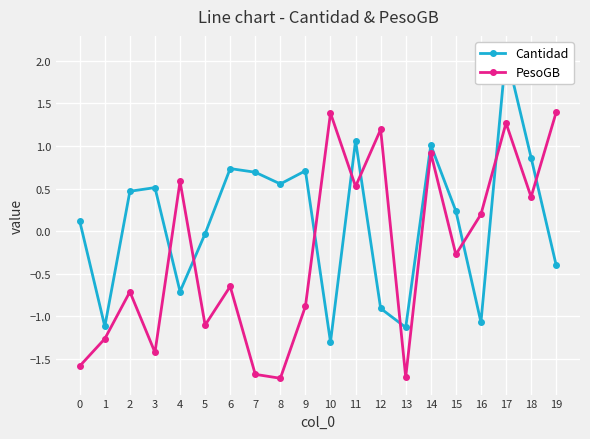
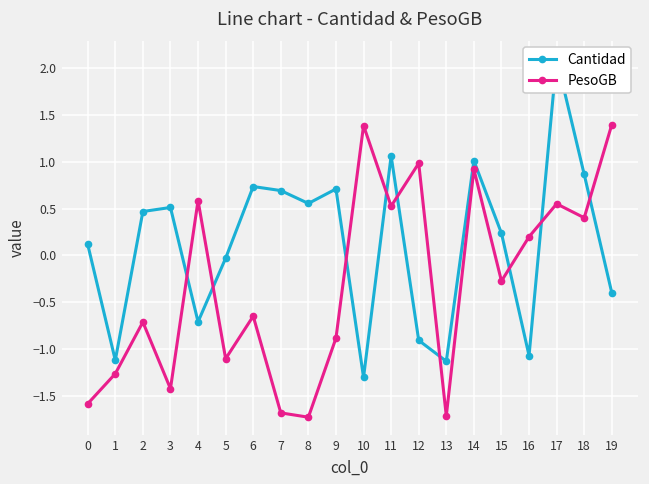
PesoGB, 12: 1.2 -> 1.0
PesoGB, 17: 1.3 -> 0.6
